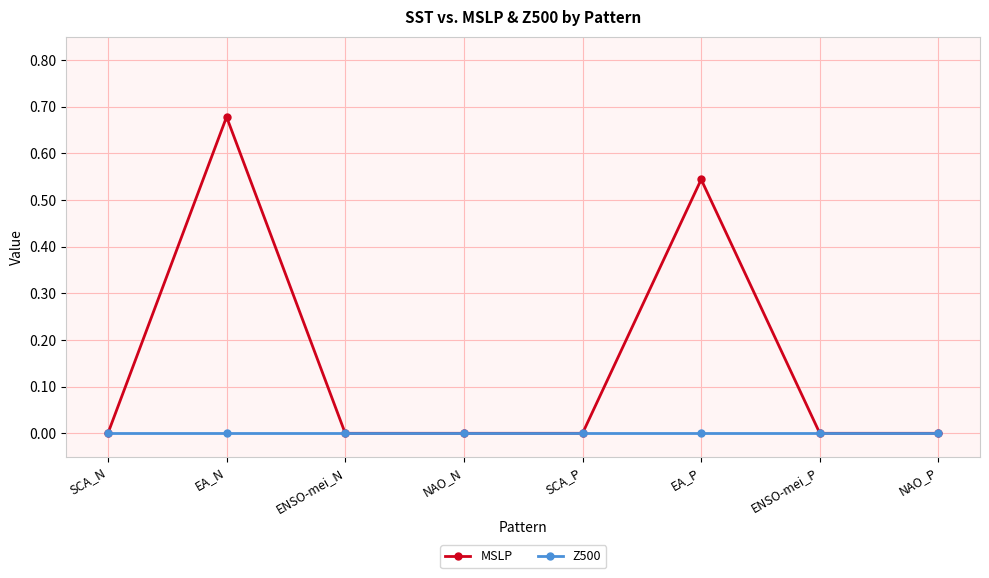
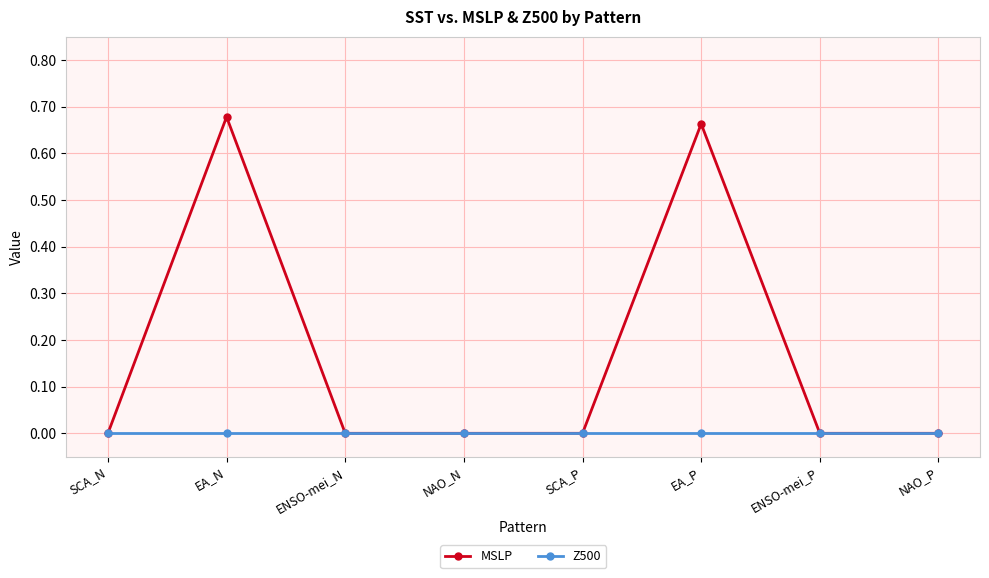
MSLP, EA_P: 0.54 -> 0.66
